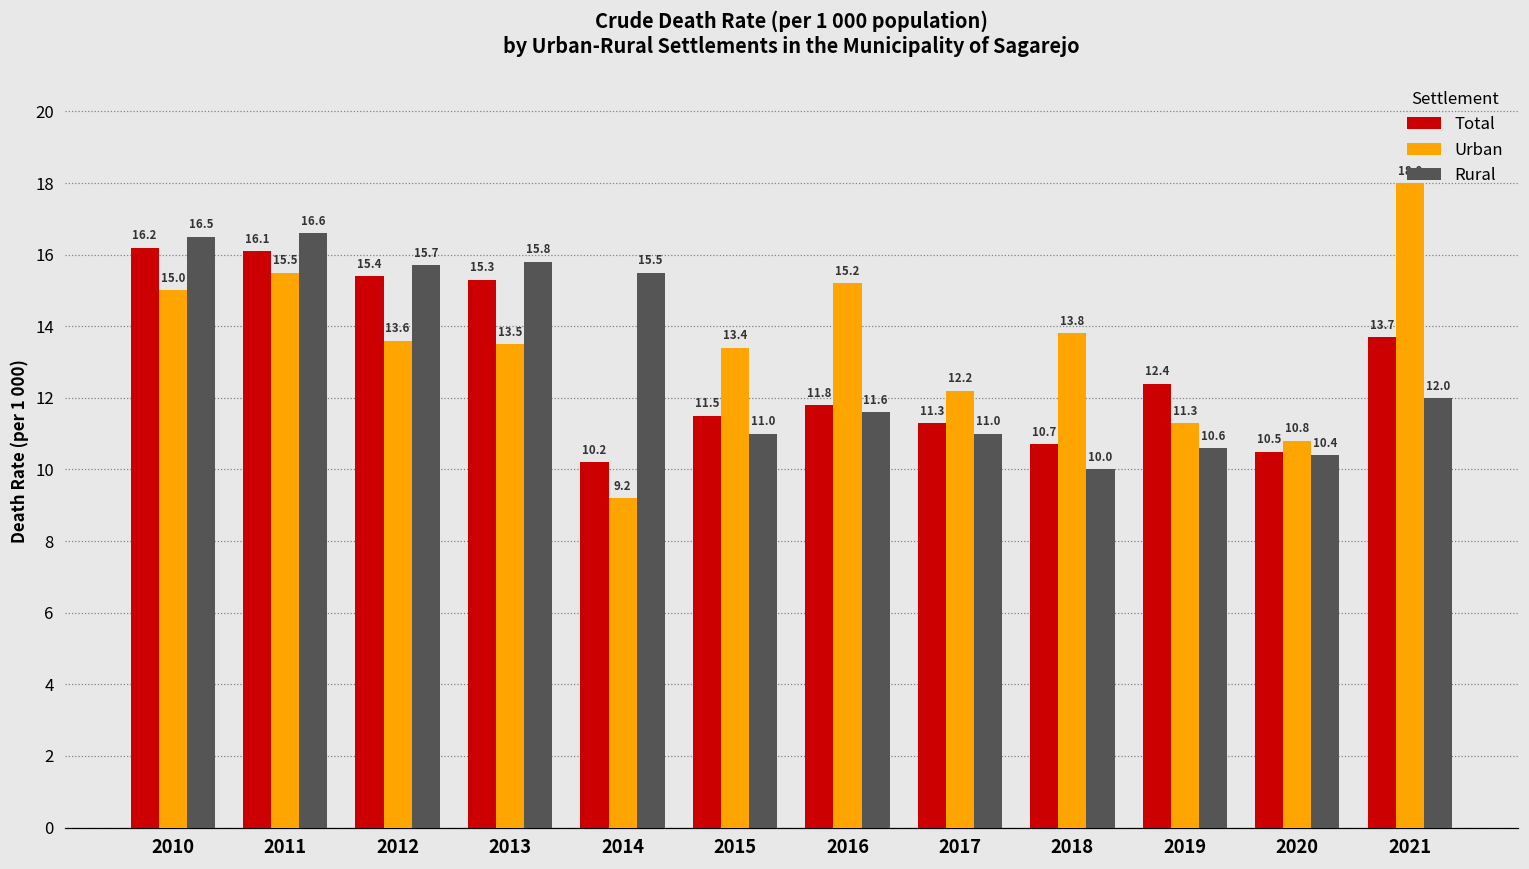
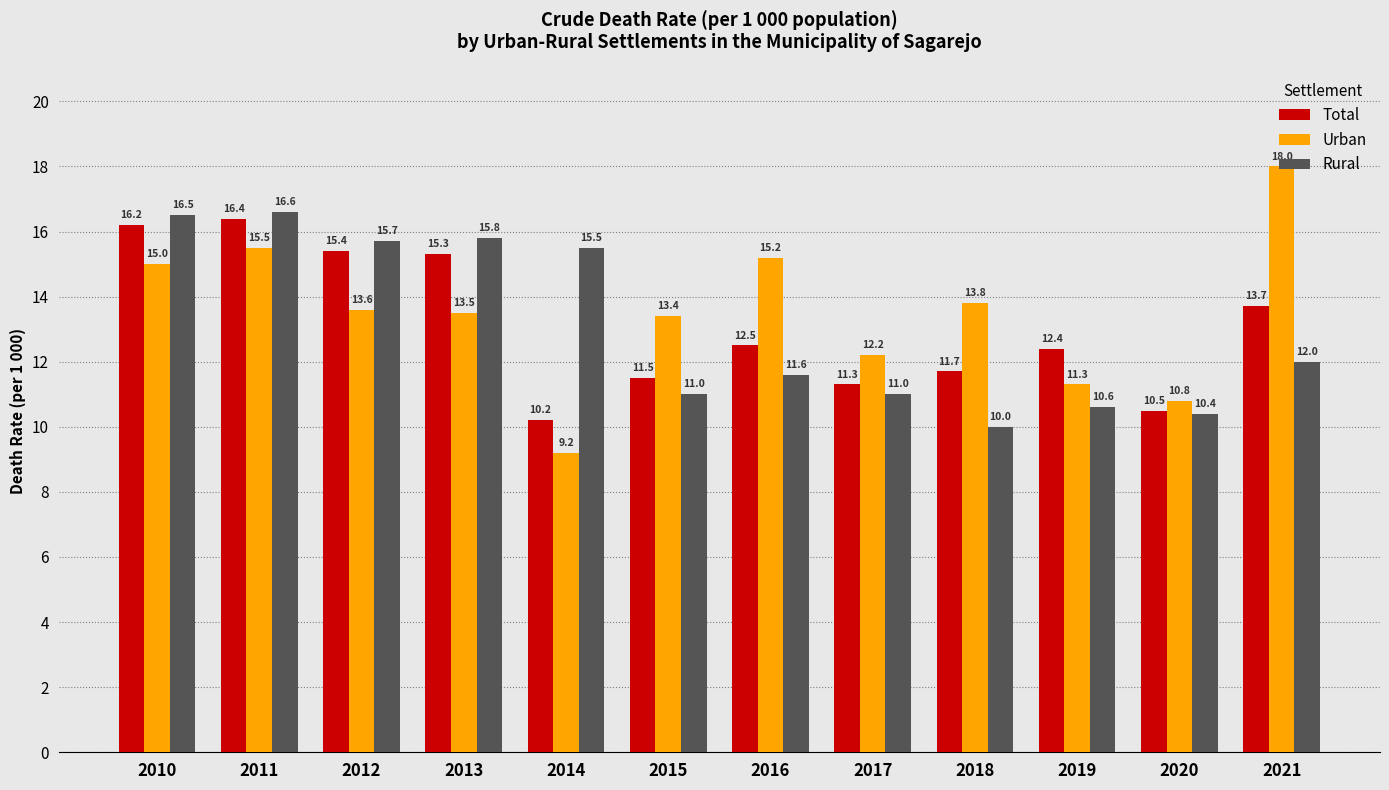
Total, 2011: 16.1 -> 16.4
Total, 2016: 11.8 -> 12.5
Total, 2018: 10.7 -> 11.7
